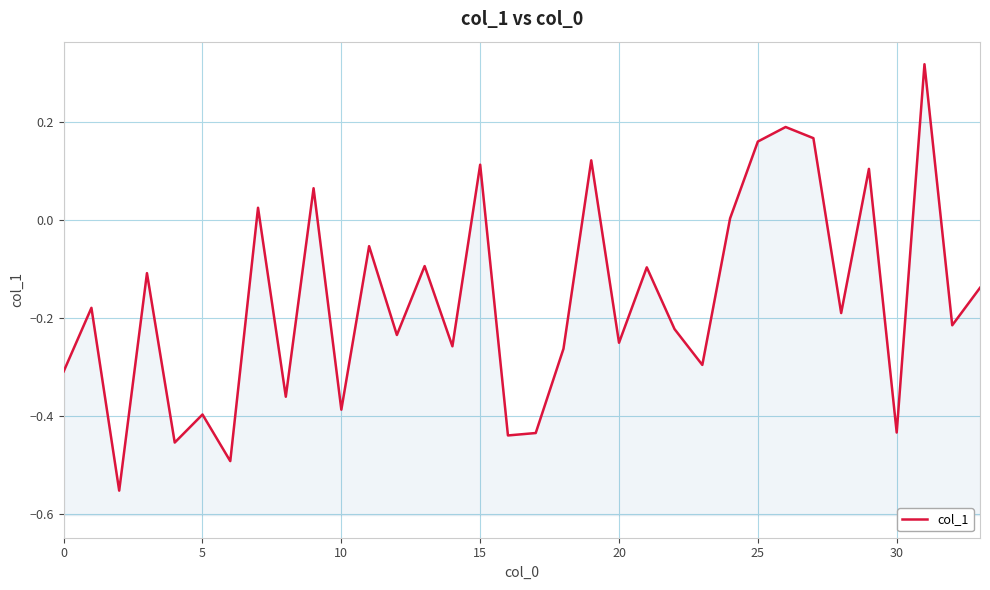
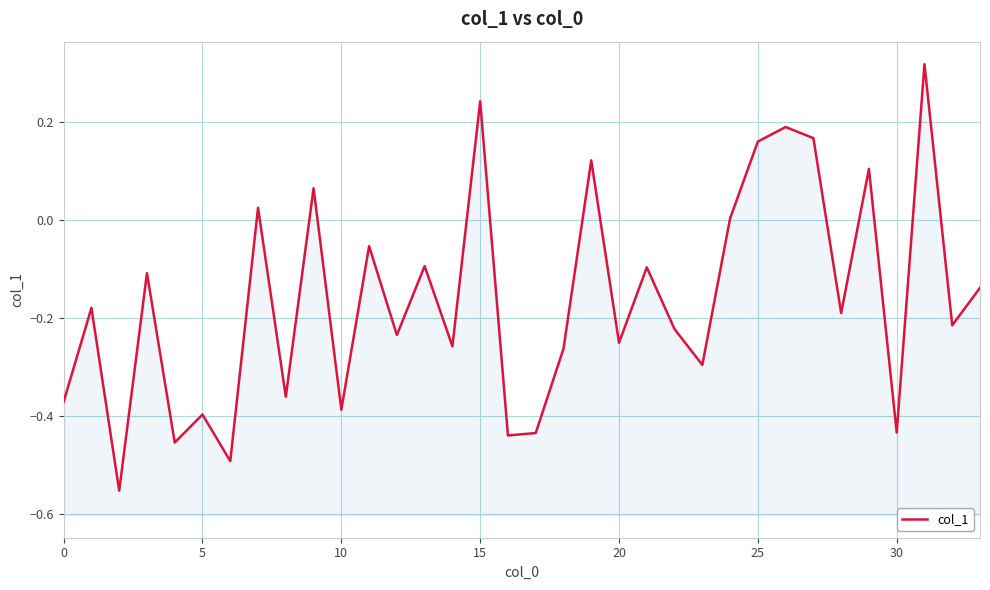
0: -0.31 -> -0.37
15: 0.11 -> 0.24
